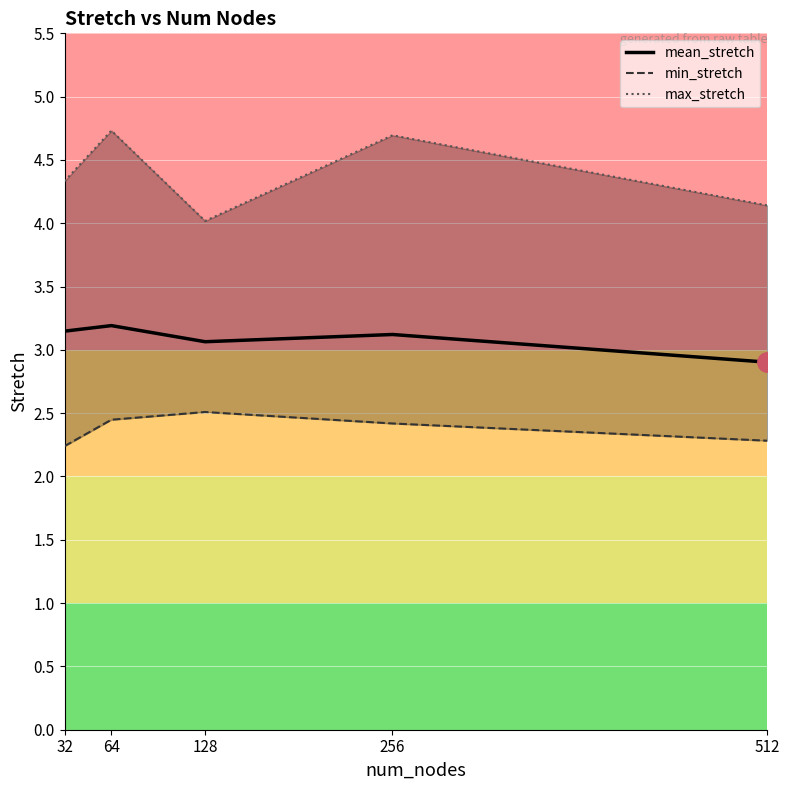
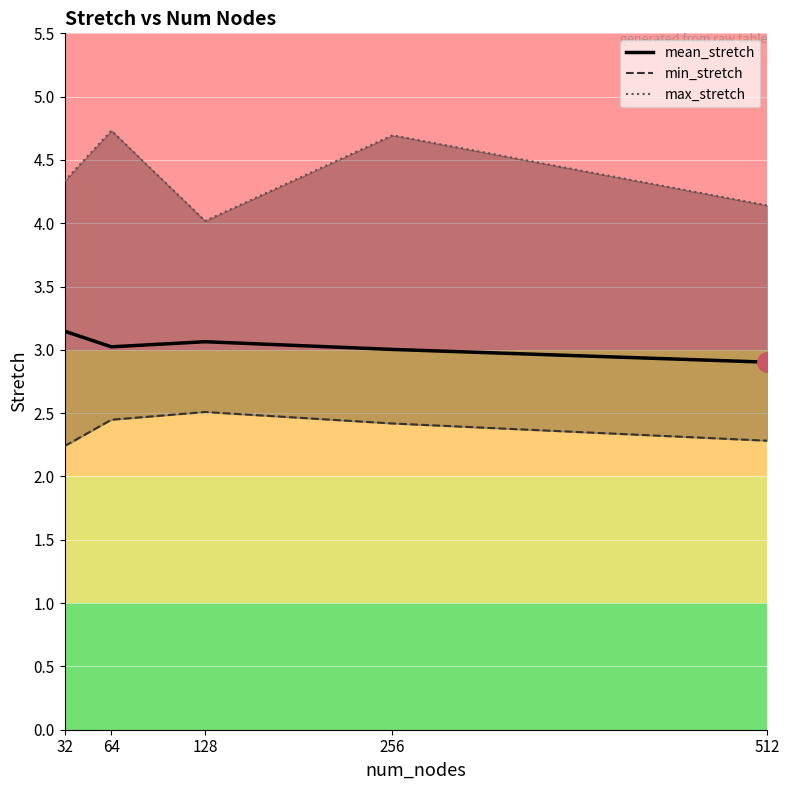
mean_stretch, 64: 3.19 -> 3.02
mean_stretch, 256: 3.12 -> 3.00
